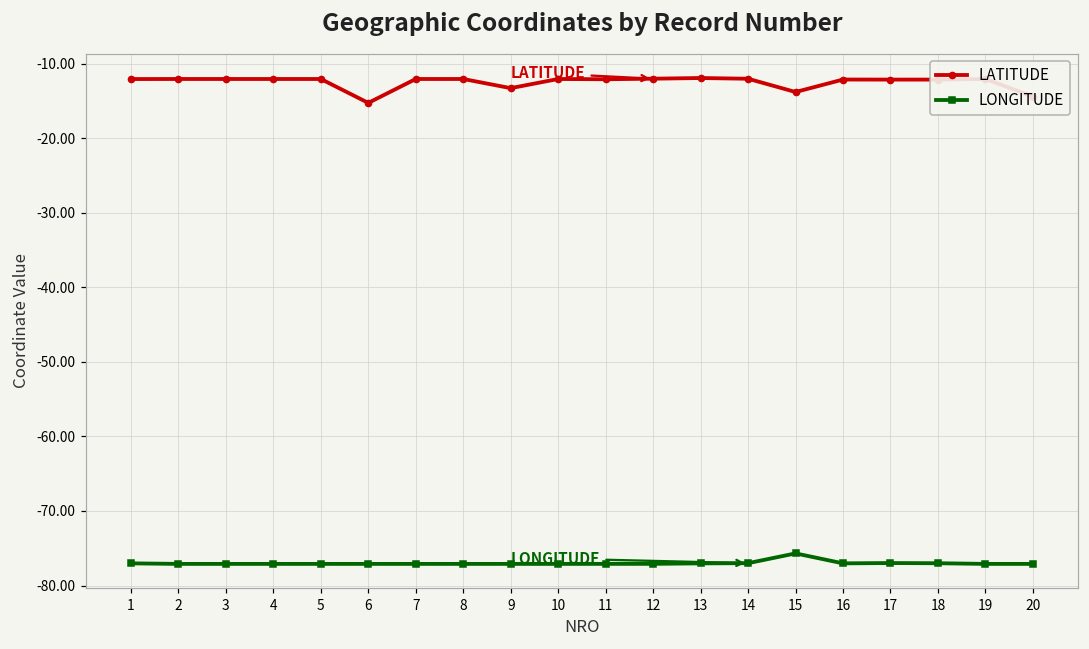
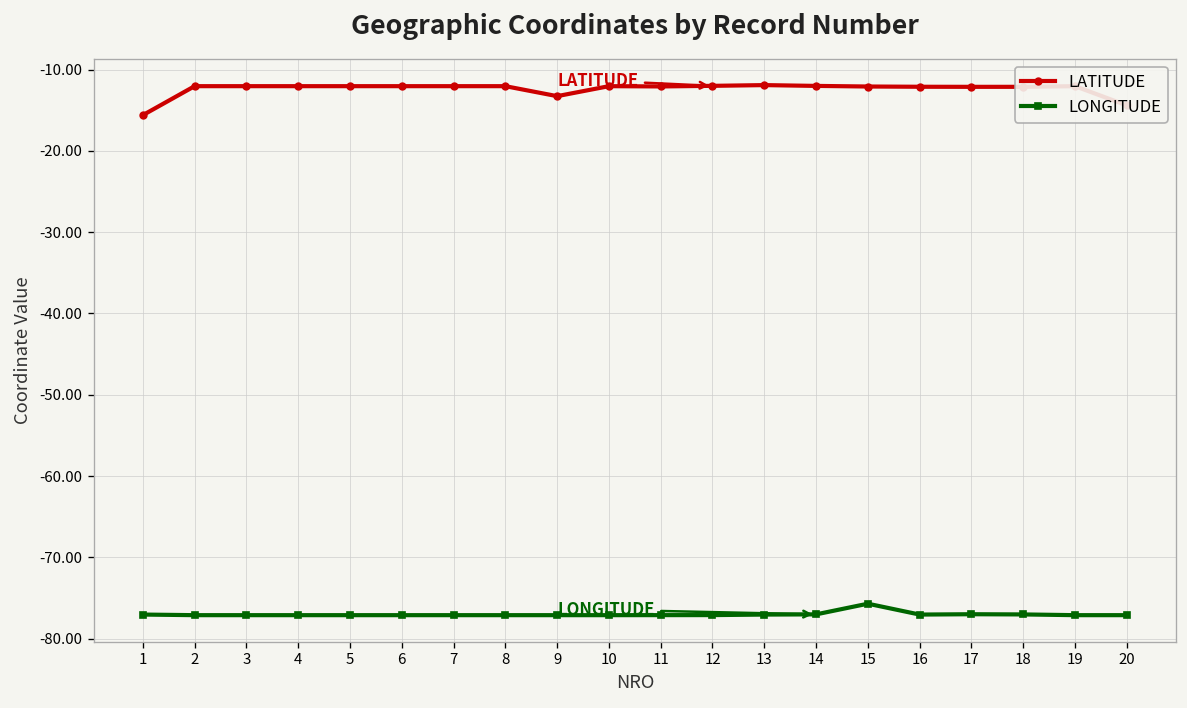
LATITUDE, 1: -12 -> -16
LATITUDE, 6: -15 -> -12
LATITUDE, 15: -14 -> -12
